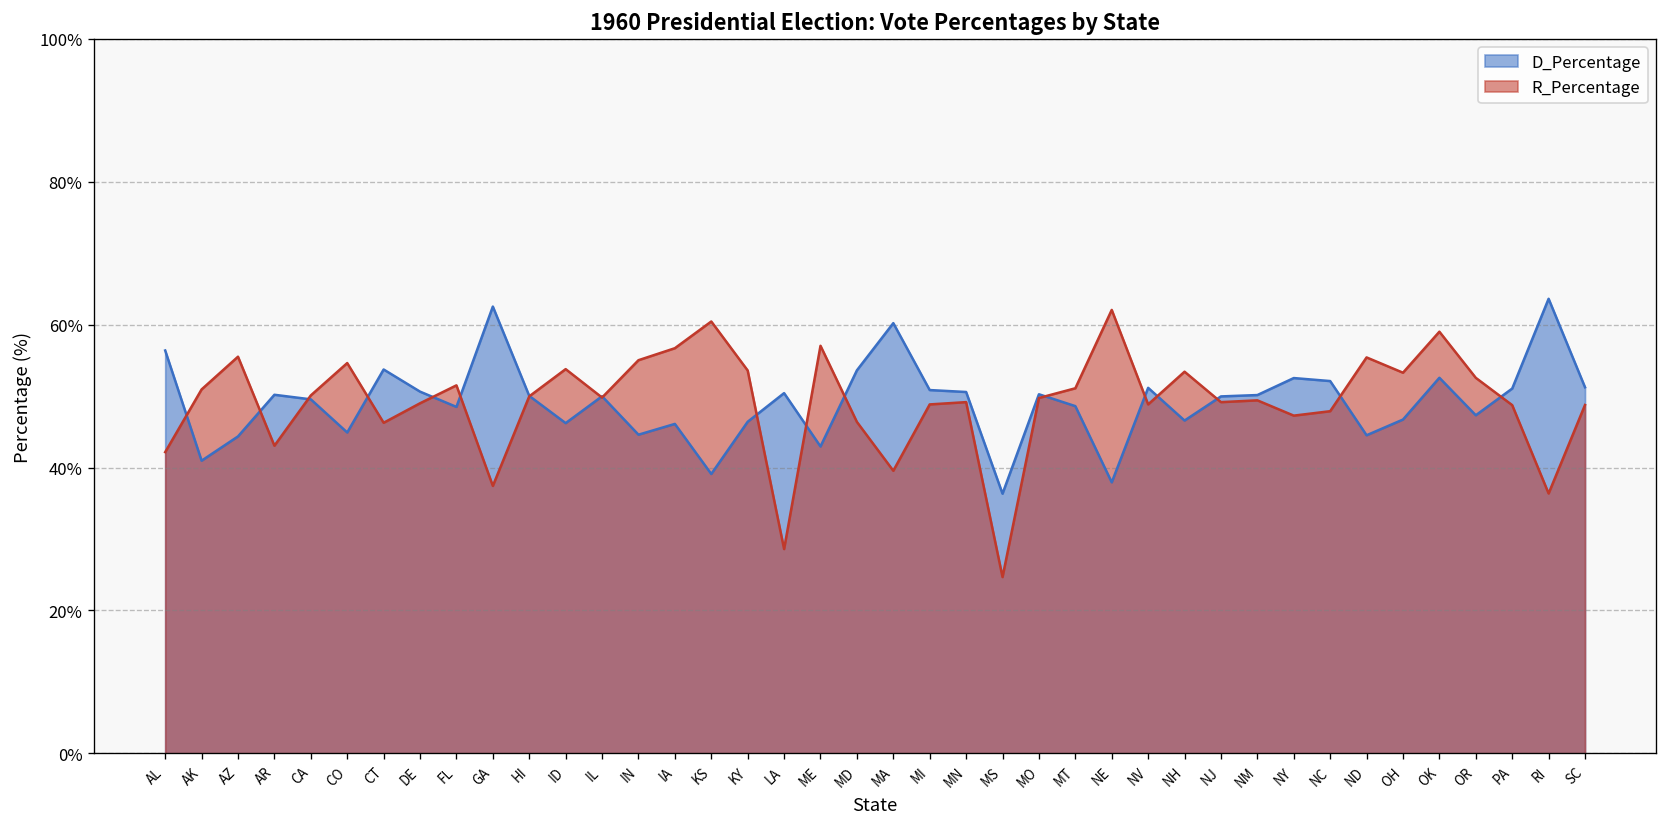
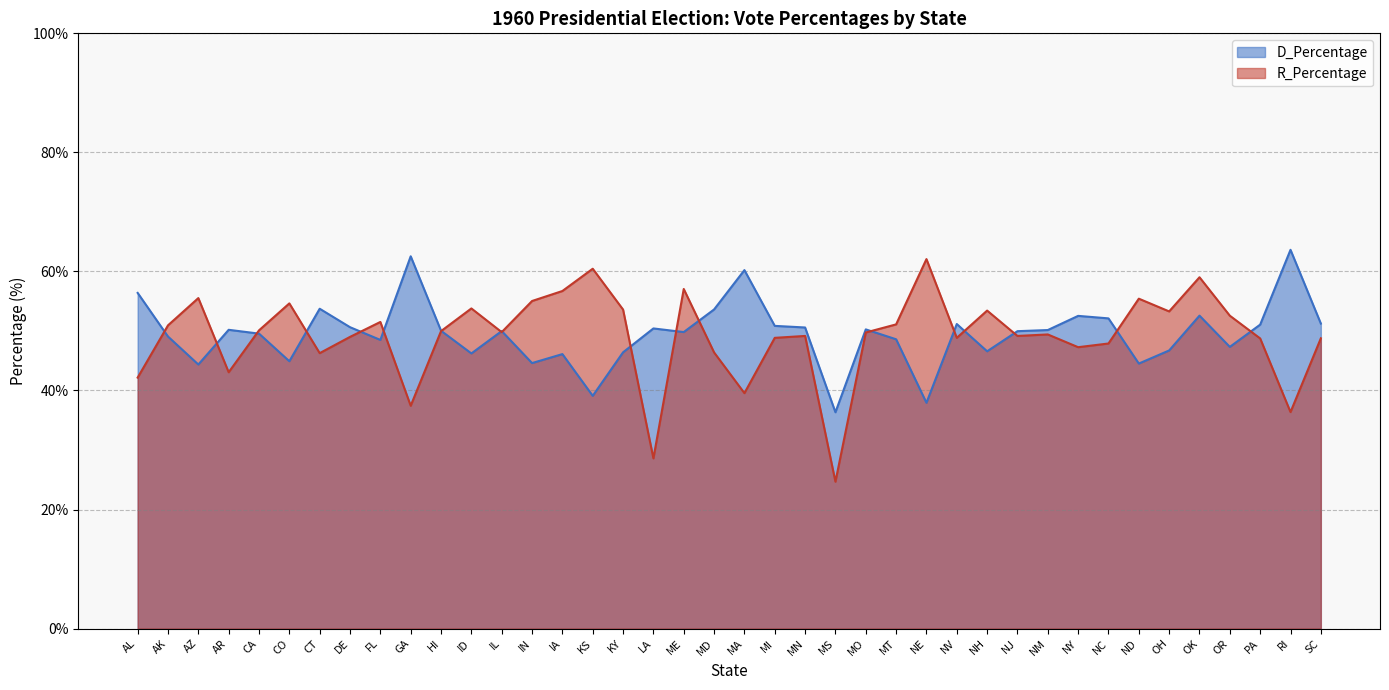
D_Percentage, AK: 41% -> 49%
D_Percentage, ME: 43% -> 50%
